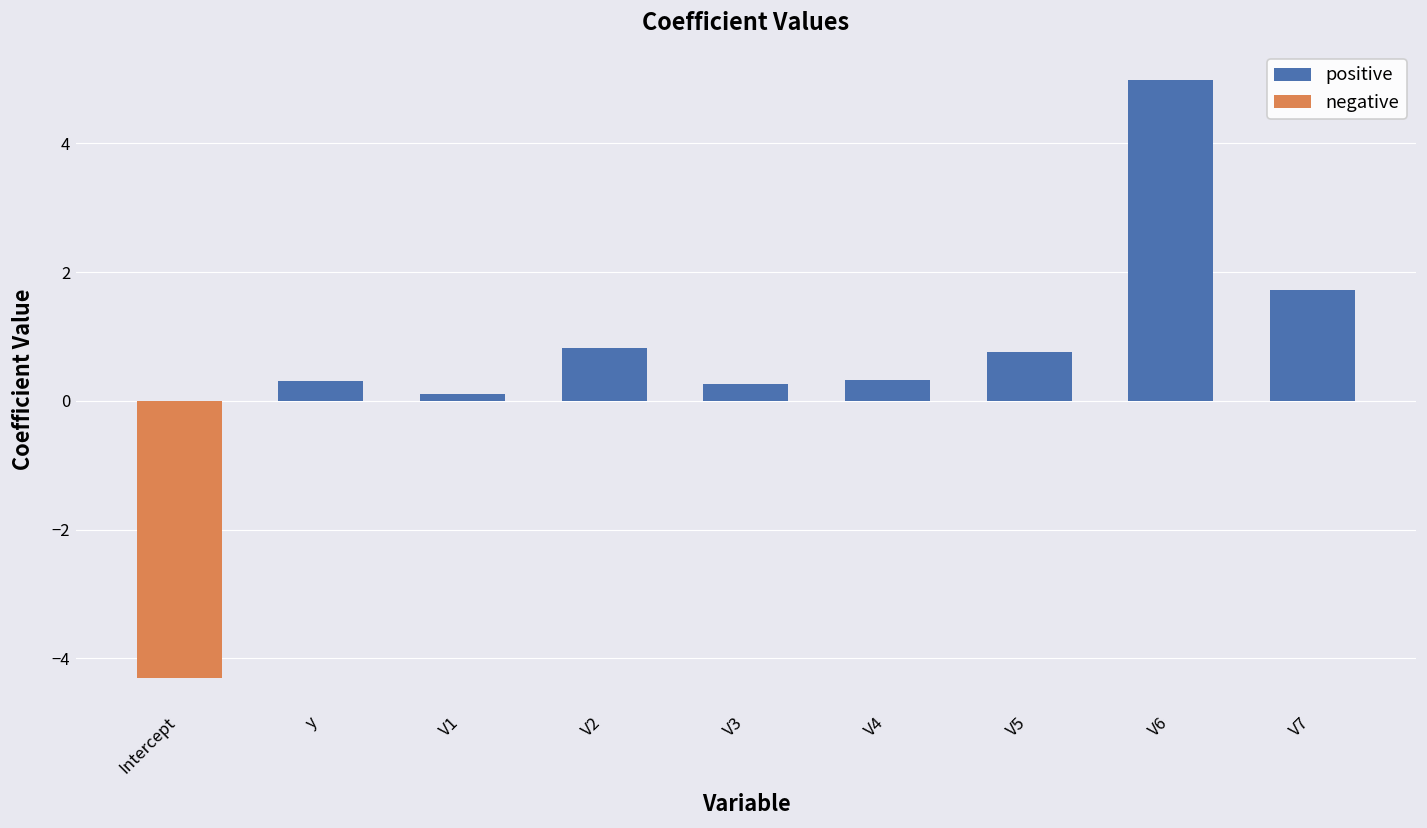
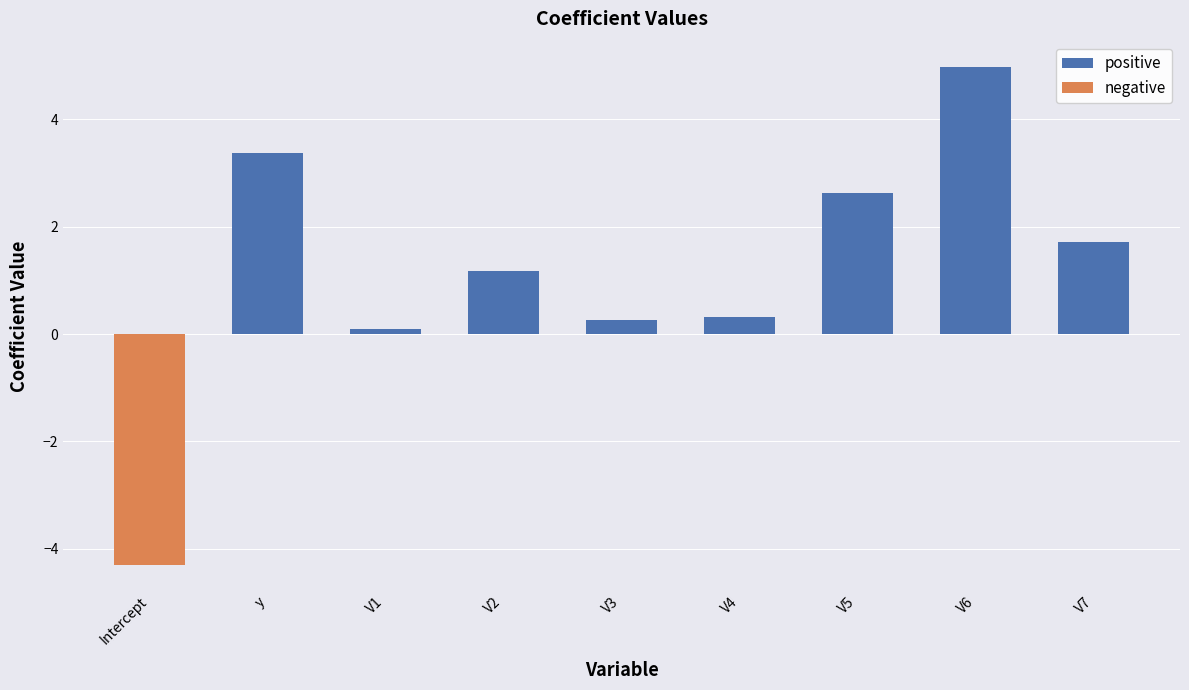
positive, y: 0.3 -> 3.4
positive, V2: 0.8 -> 1.2
positive, V5: 0.8 -> 2.6
